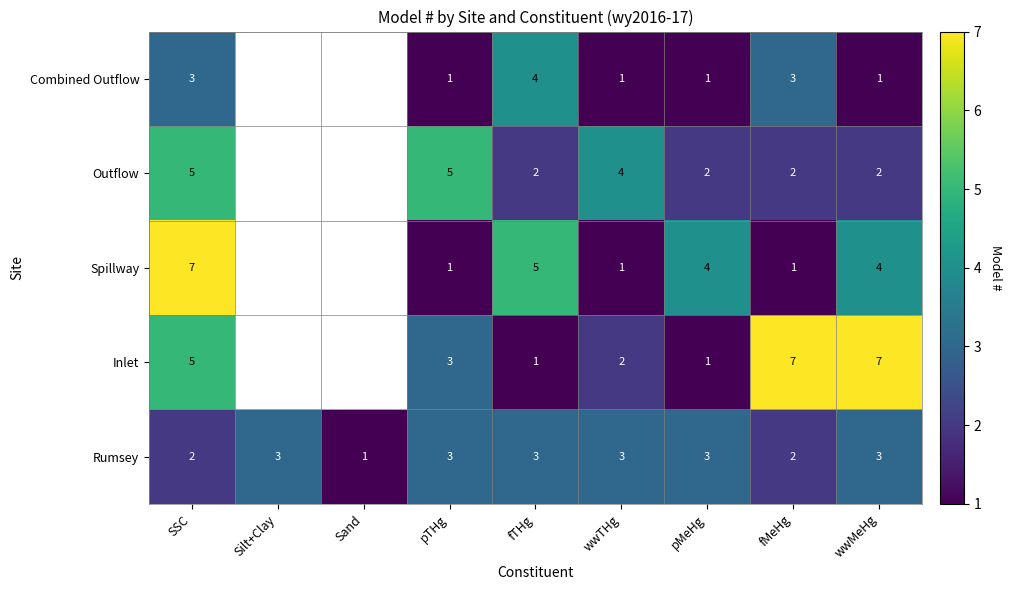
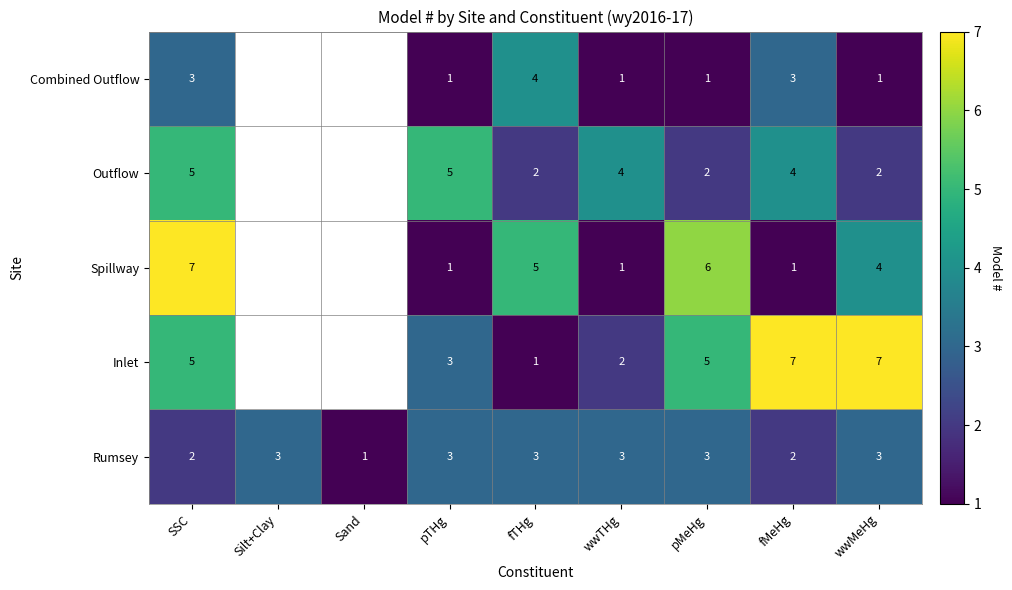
Outflow, fMeHg: 2 -> 4
Spillway, pMeHg: 4 -> 6
Inlet, pMeHg: 1 -> 5
